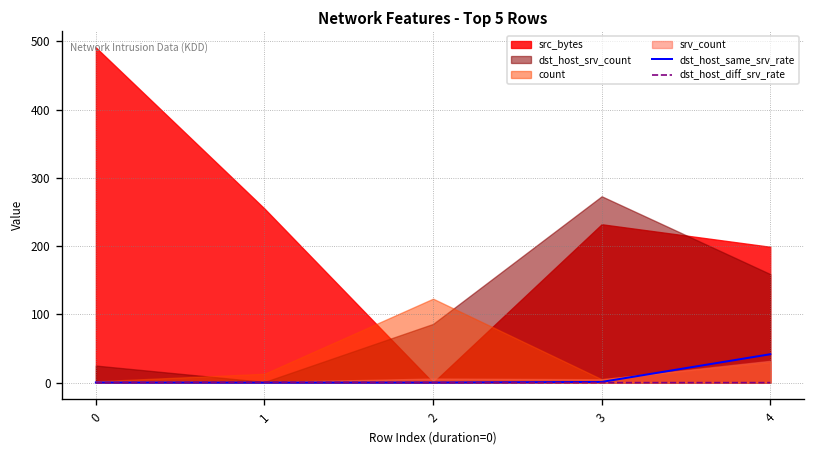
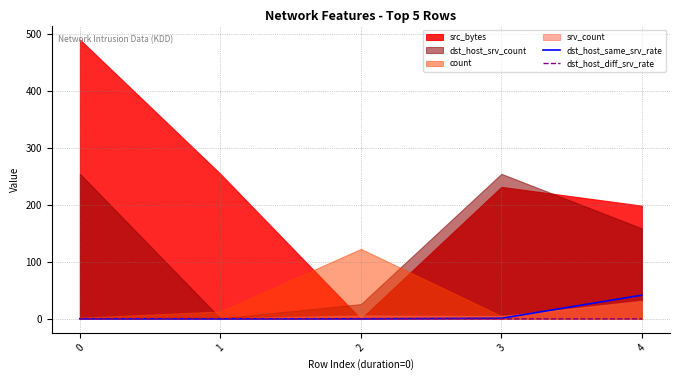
dst_host_srv_count, 0: 30 -> 260
dst_host_srv_count, 2: 90 -> 30
dst_host_srv_count, 3: 270 -> 260
